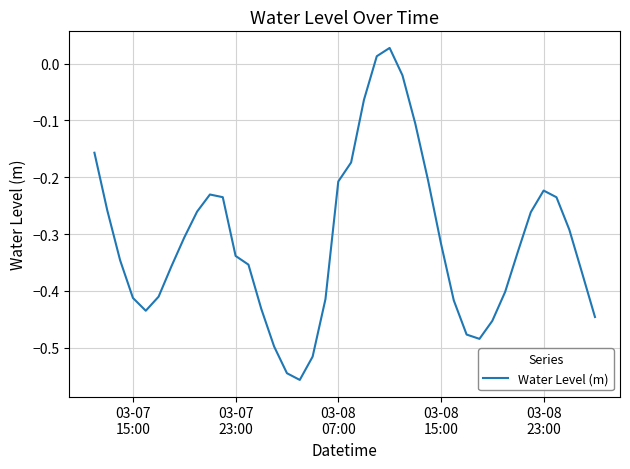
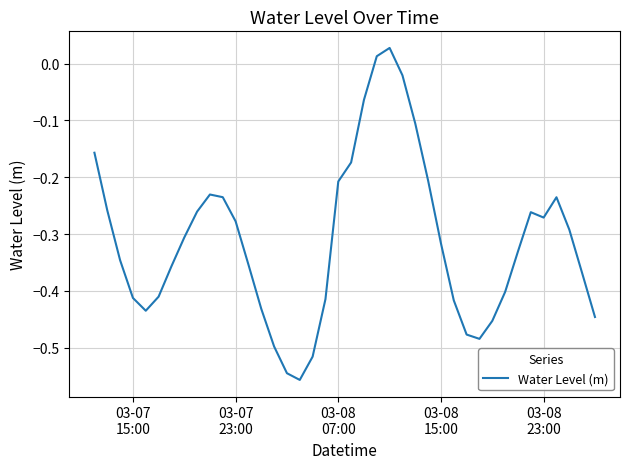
03-07 23:00: -0.34 -> -0.28
03-08 23:00: -0.22 -> -0.27
